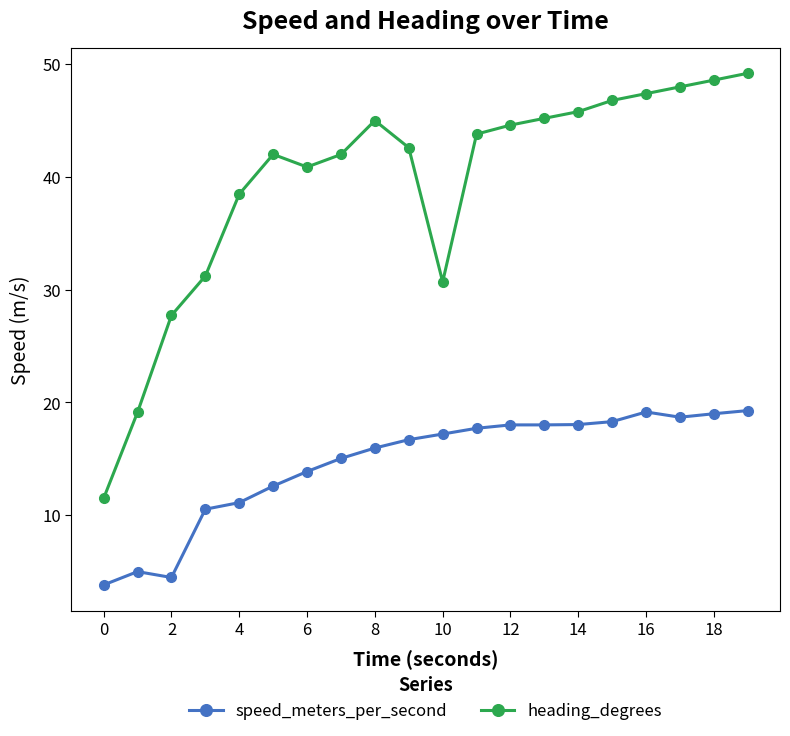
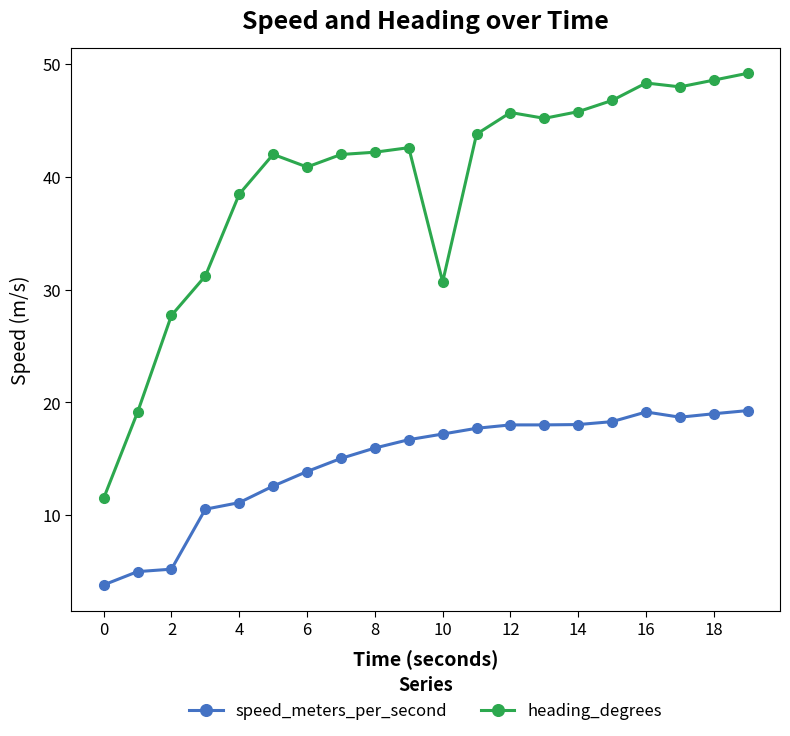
speed_meters_per_second, 2: 4.5 -> 5.2
heading_degrees, 8: 45.0 -> 42.2
heading_degrees, 12: 44.6 -> 45.7
heading_degrees, 16: 47.4 -> 48.3
